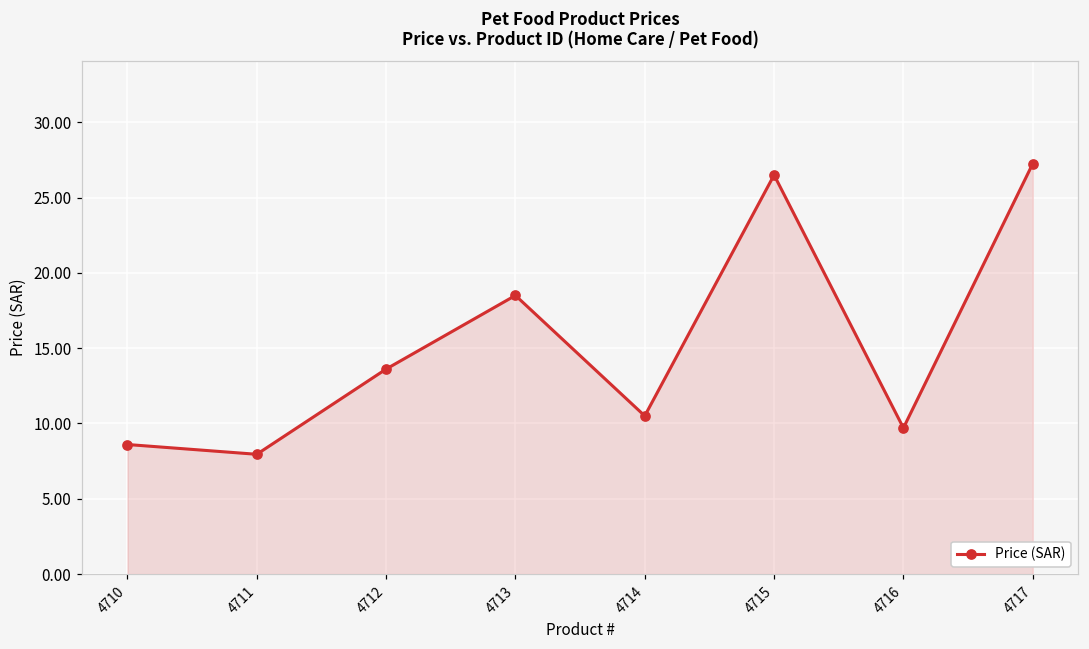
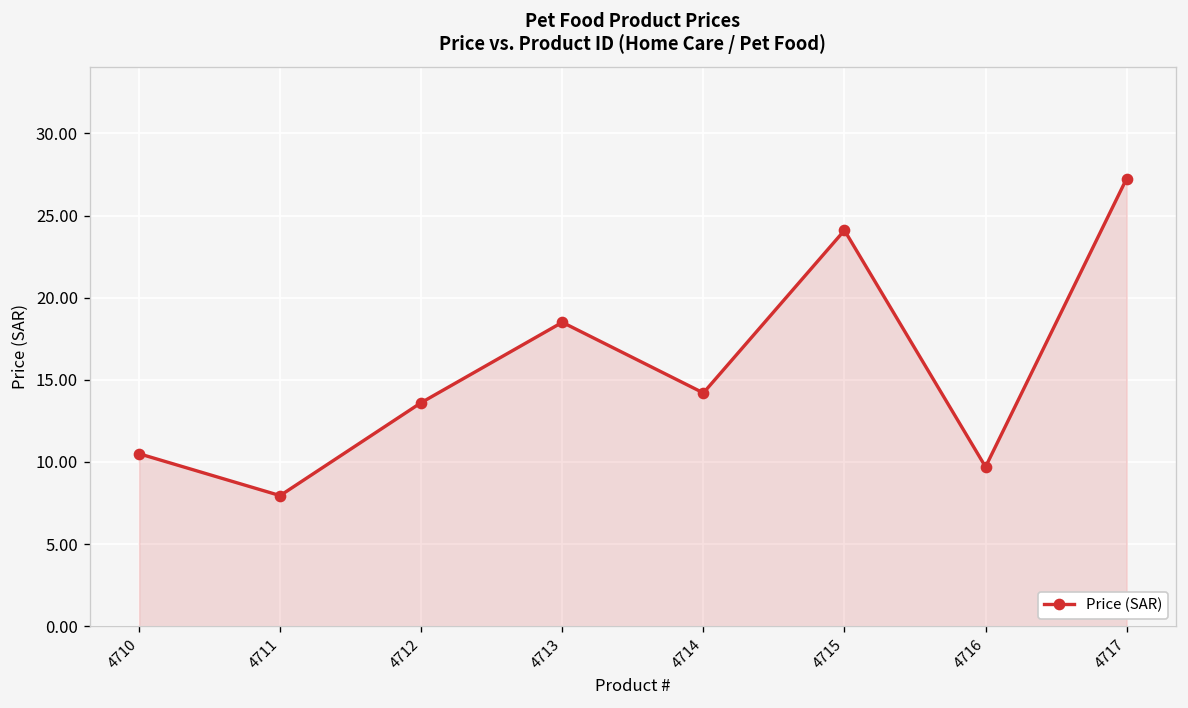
4710: 8.6 -> 10.5
4714: 10.5 -> 14.2
4715: 26.5 -> 24.1
